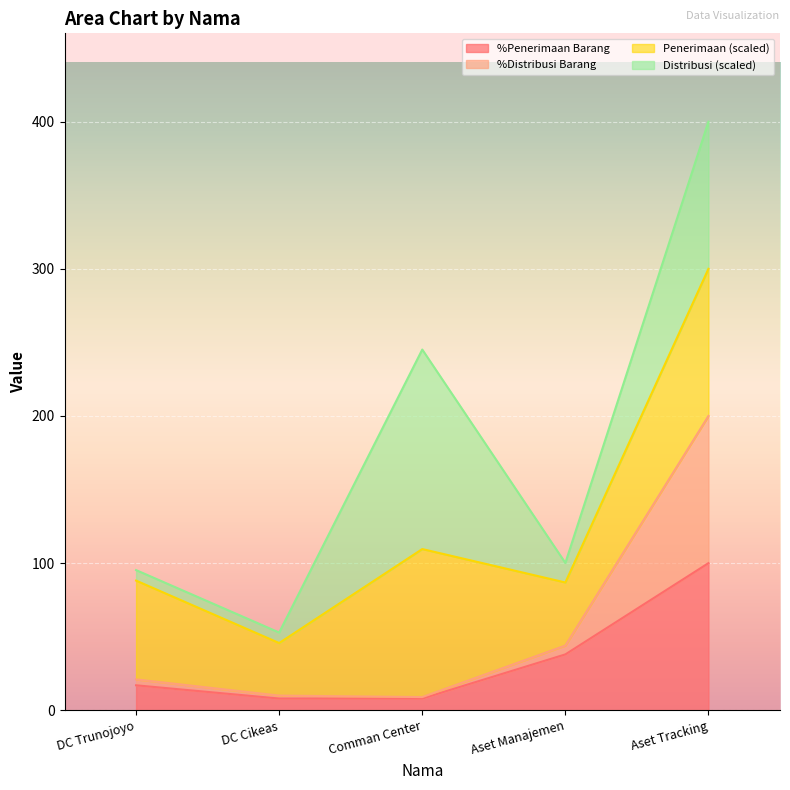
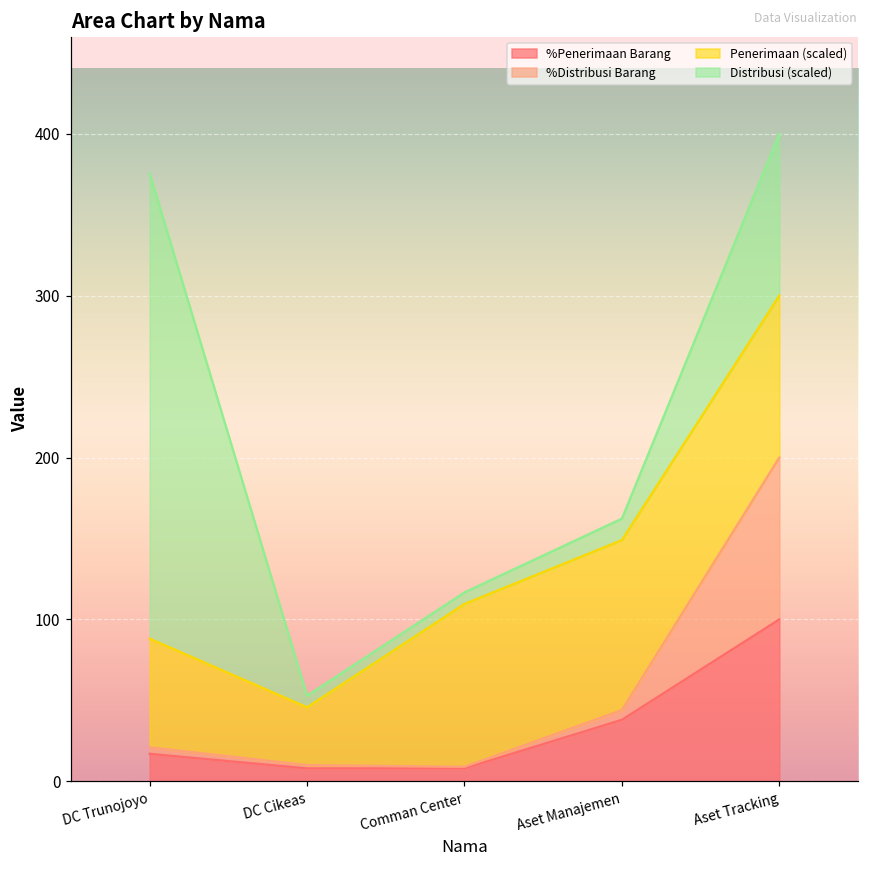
Distribusi (scaled), DC Trunojoyo: 7 -> 287
Distribusi (scaled), Comman Center: 136 -> 7
Penerimaan (scaled), Aset Manajemen: 43 -> 105
